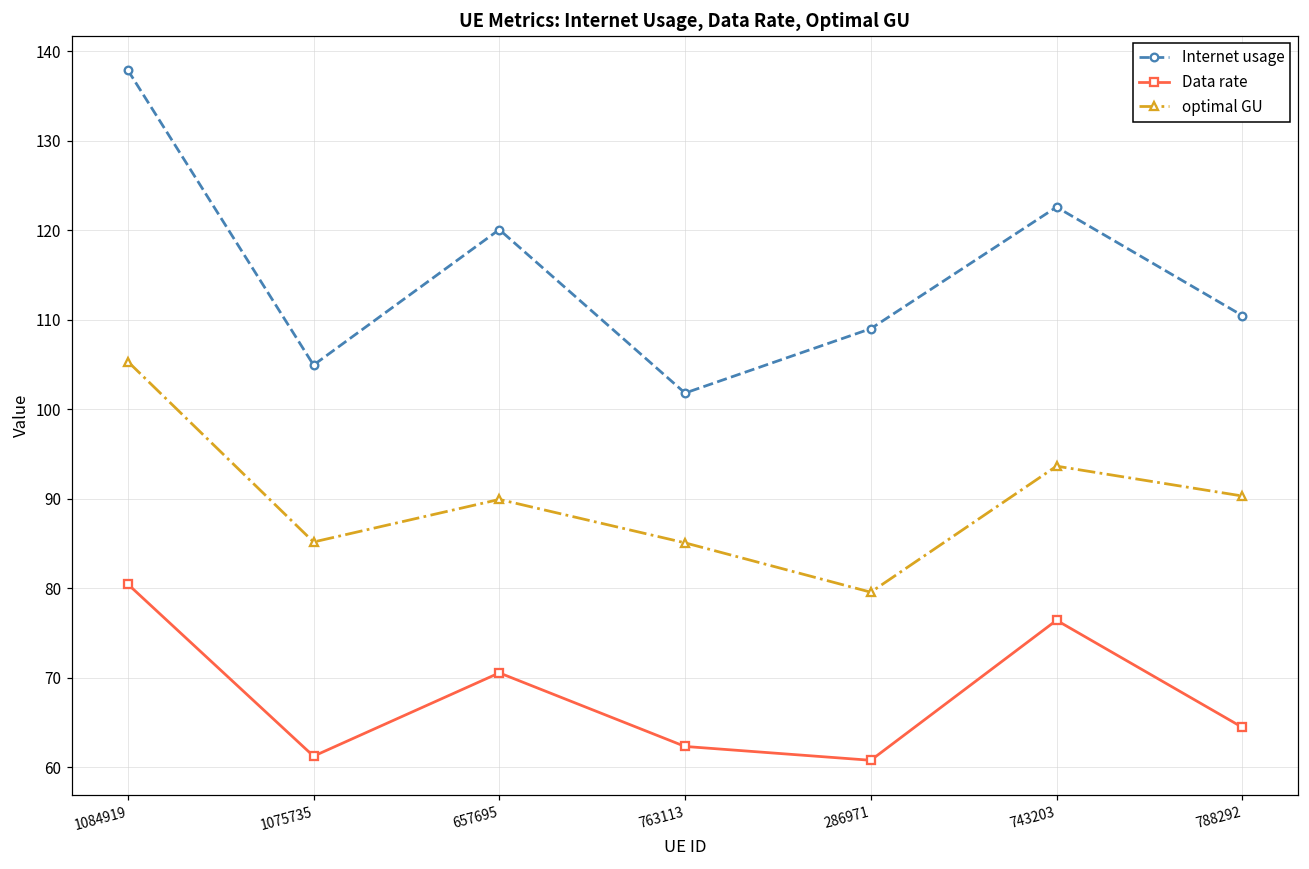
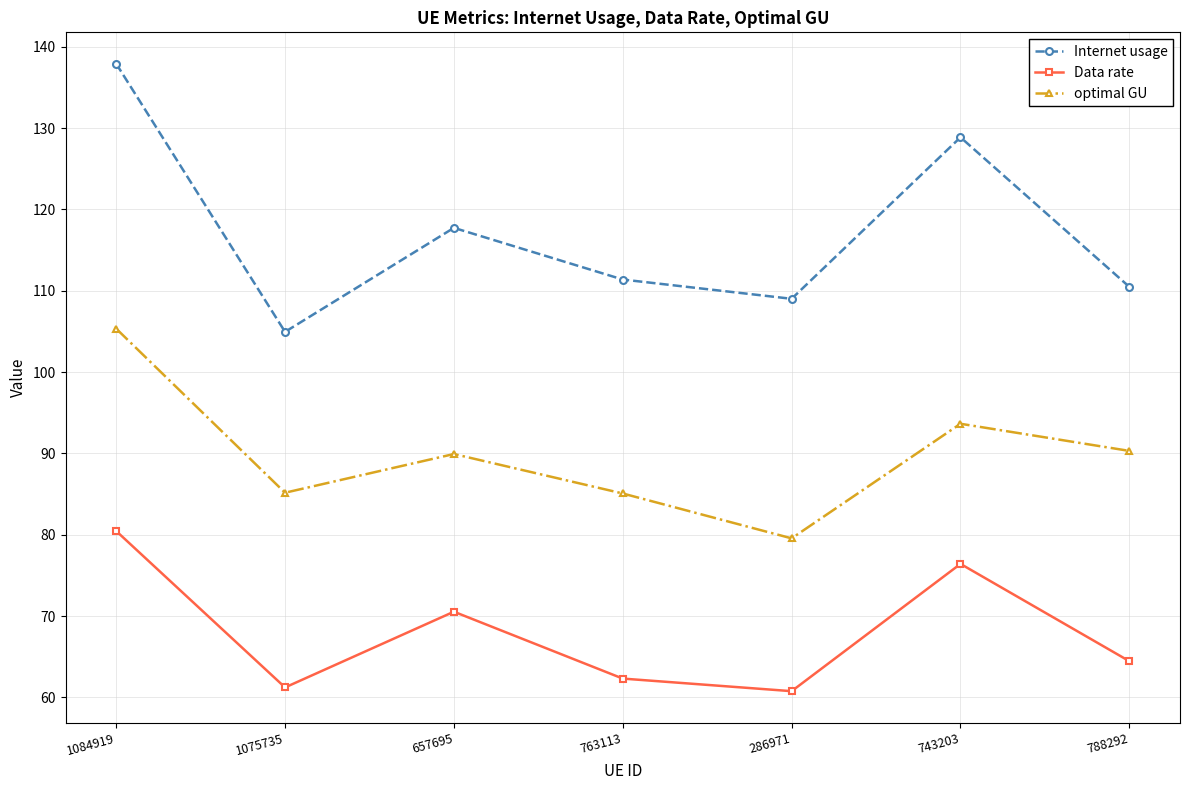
Internet usage, 657695: 120 -> 118
Internet usage, 763113: 102 -> 111
Internet usage, 743203: 123 -> 129
